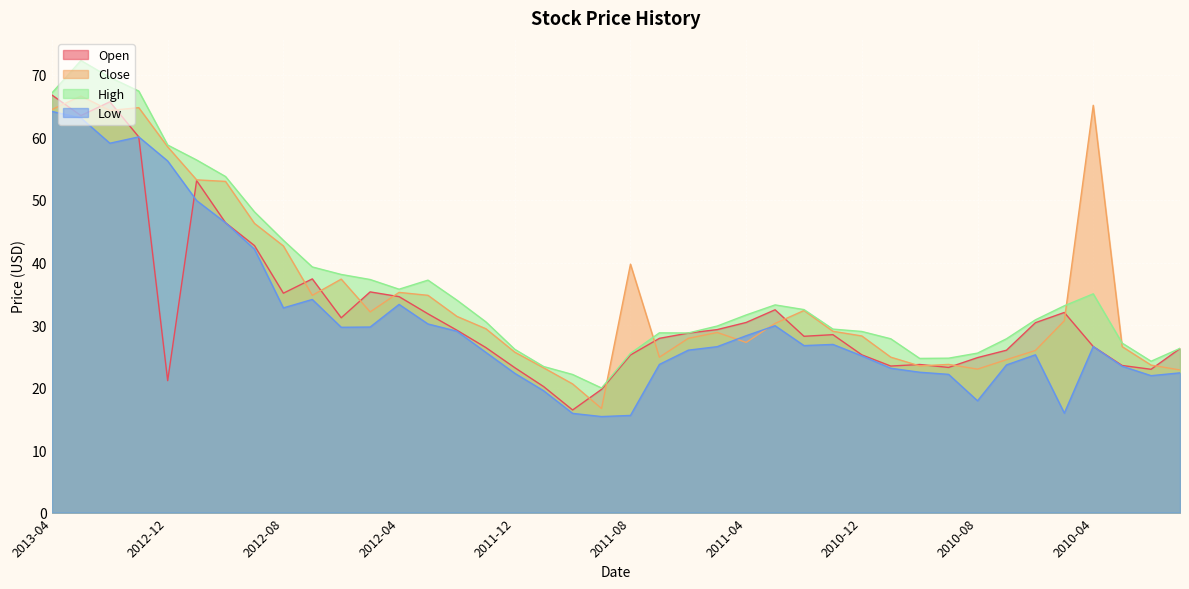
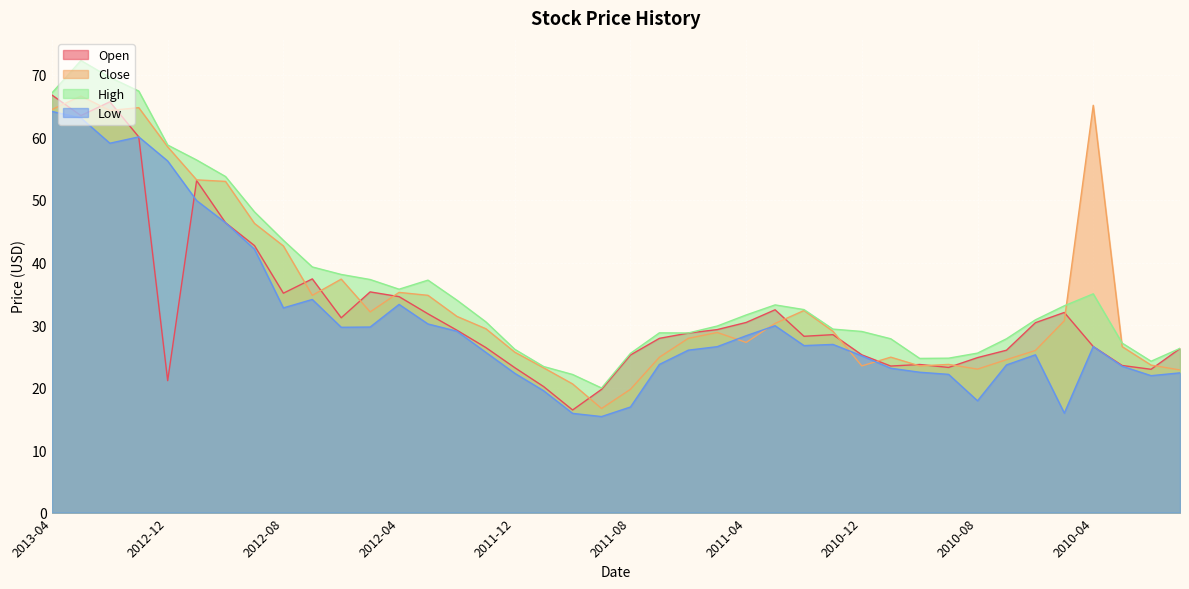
Close, 2011-08: 40 -> 20
Low, 2011-08: 16 -> 17
Close, 2010-12: 28 -> 23
